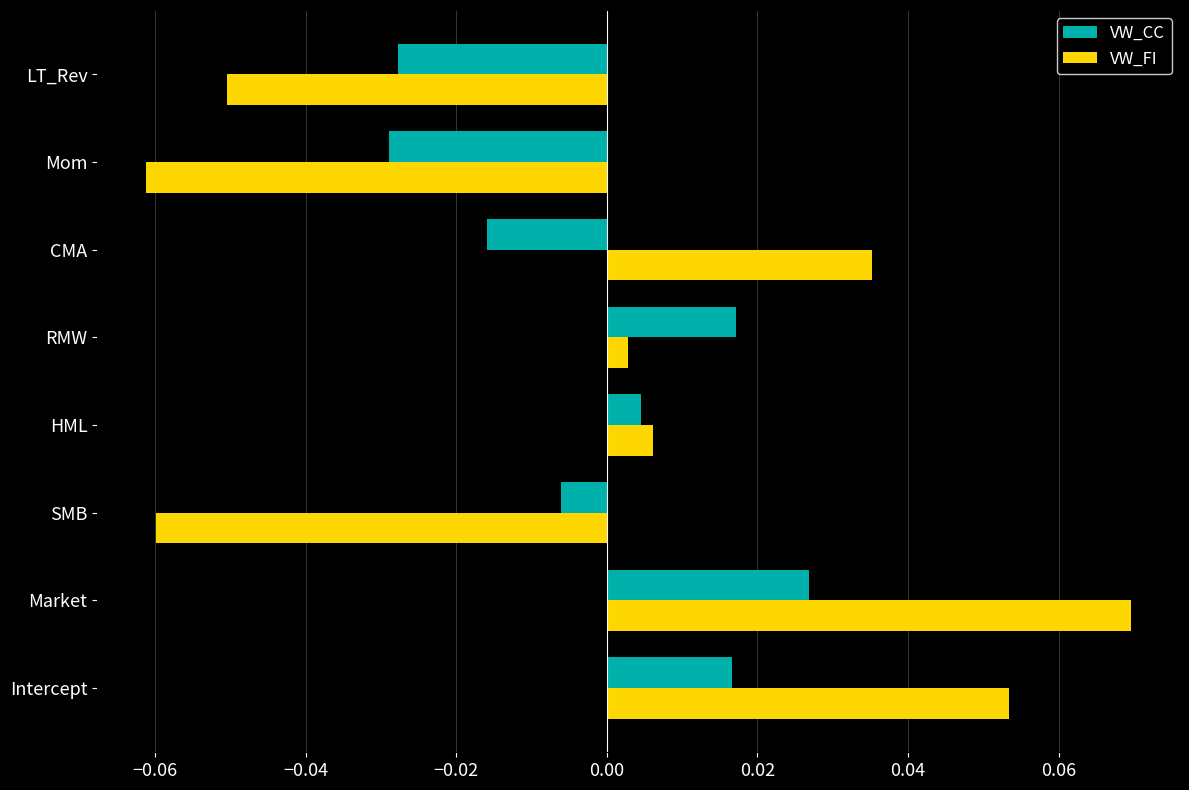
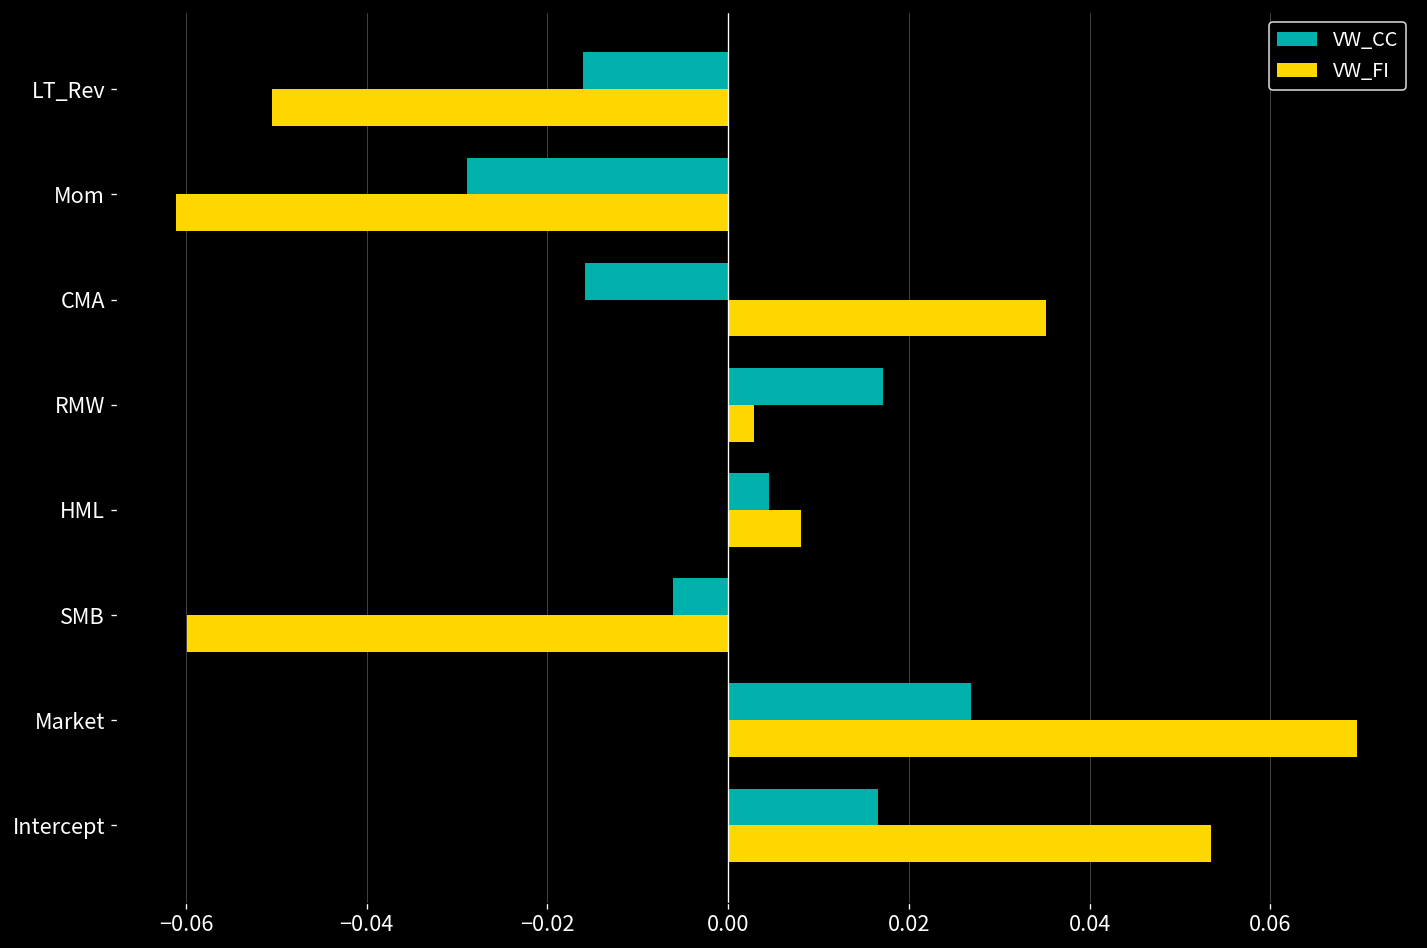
VW_CC, LT_Rev: -0.028 -> -0.016
VW_FI, HML: 0.006 -> 0.008
